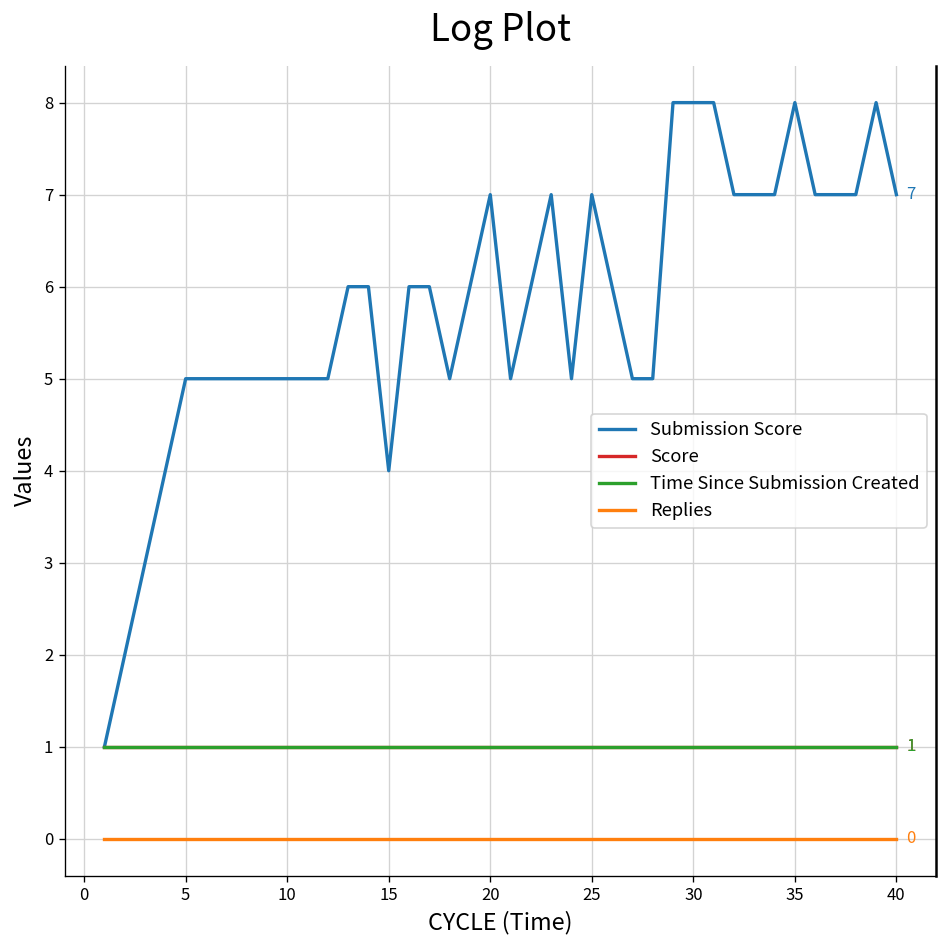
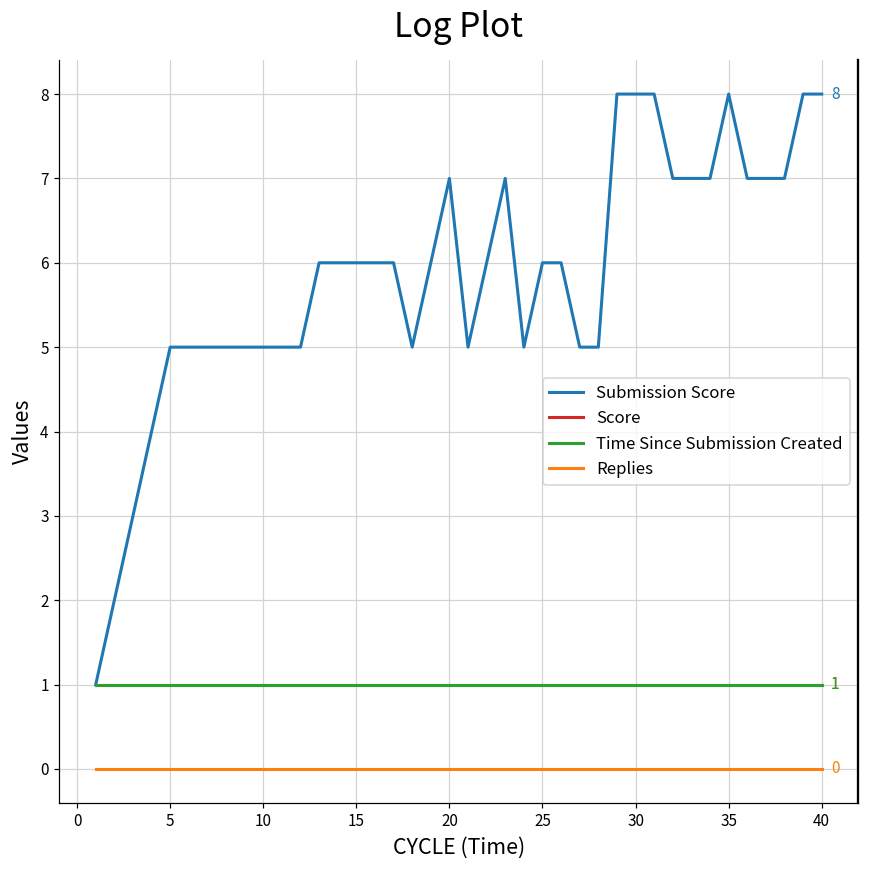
Submission Score, 15: 4 -> 6
Submission Score, 25: 7 -> 6
Submission Score, 40: 7 -> 8
